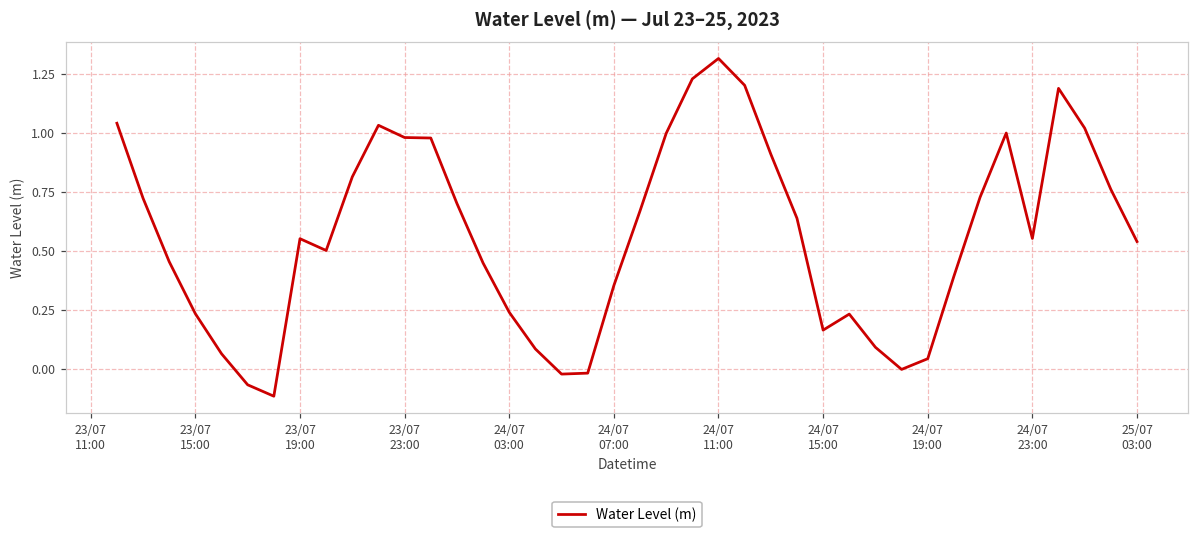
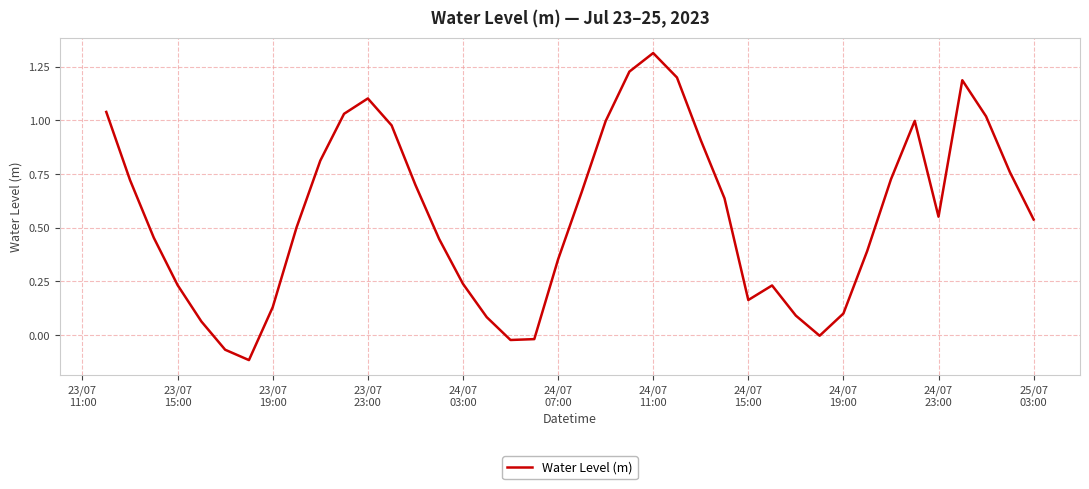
23/07 19:00: 0.55 -> 0.13
23/07 23:00: 0.98 -> 1.10
24/07 19:00: 0.04 -> 0.10
